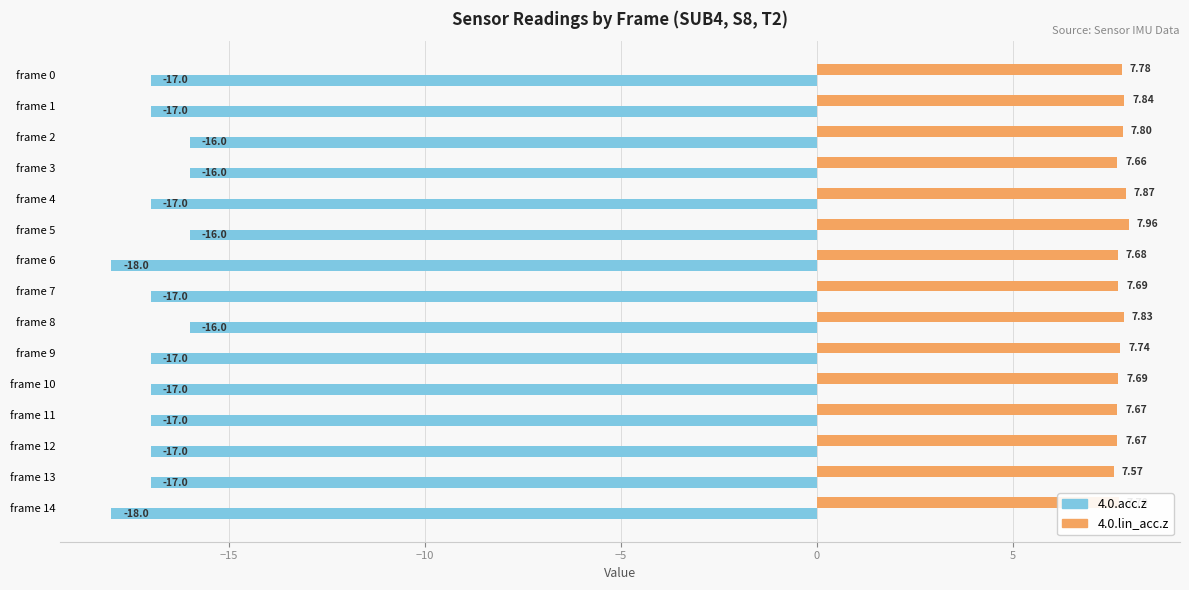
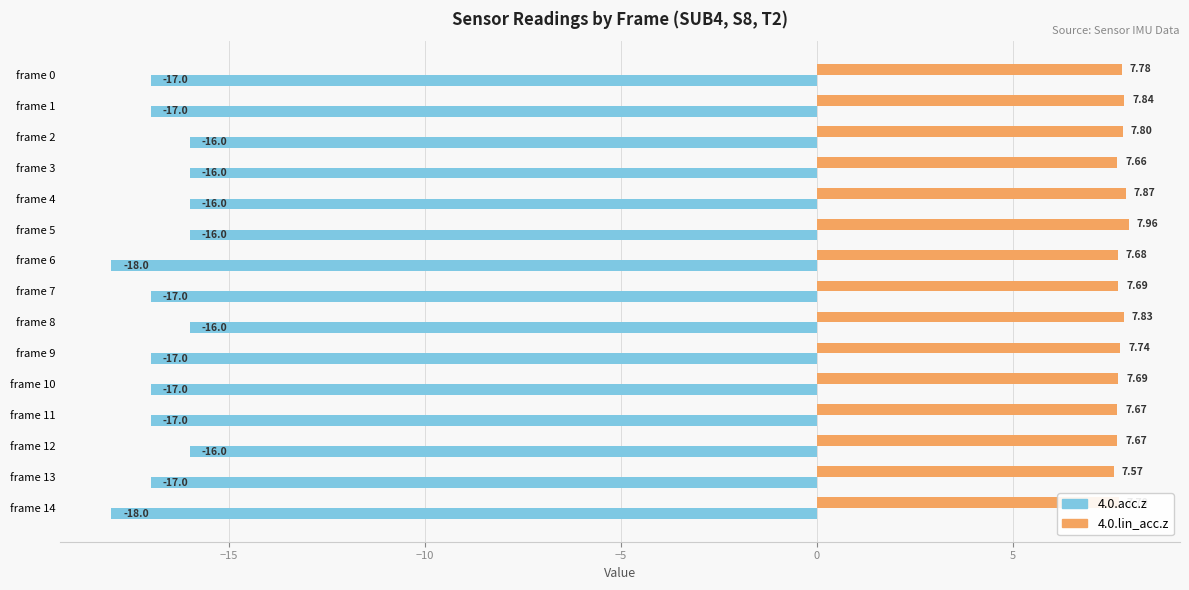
4.0.acc.z, frame 4: -17.0 -> -16.0
4.0.acc.z, frame 12: -17.0 -> -16.0
